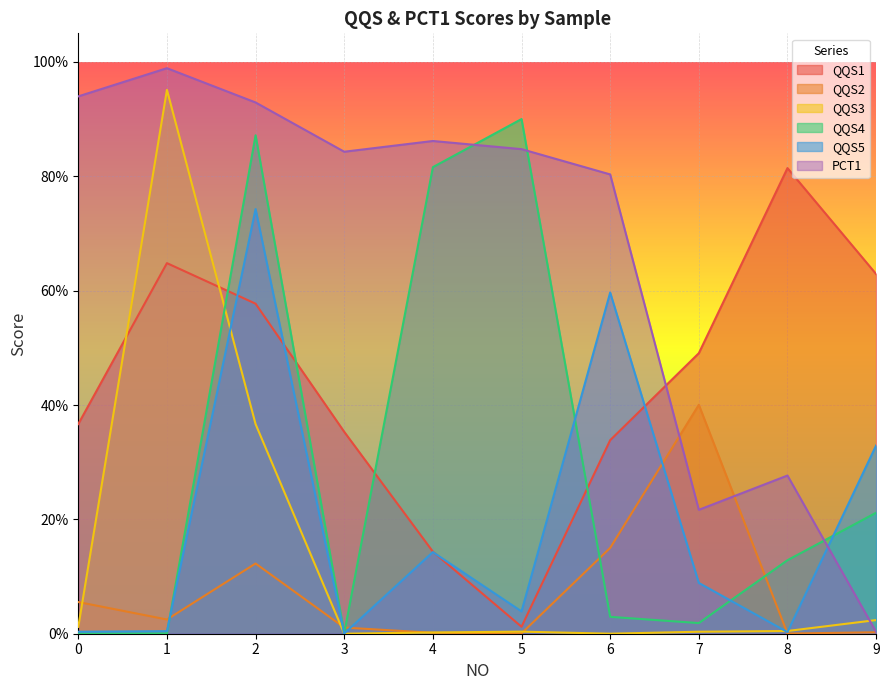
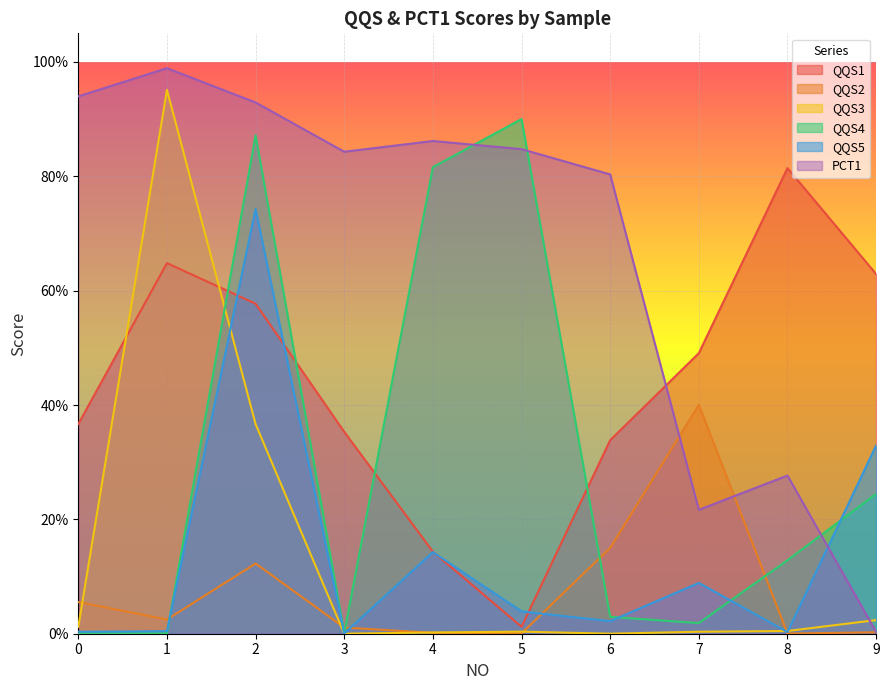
QQS5, 6: 60% -> 2%
QQS4, 9: 21% -> 24%
